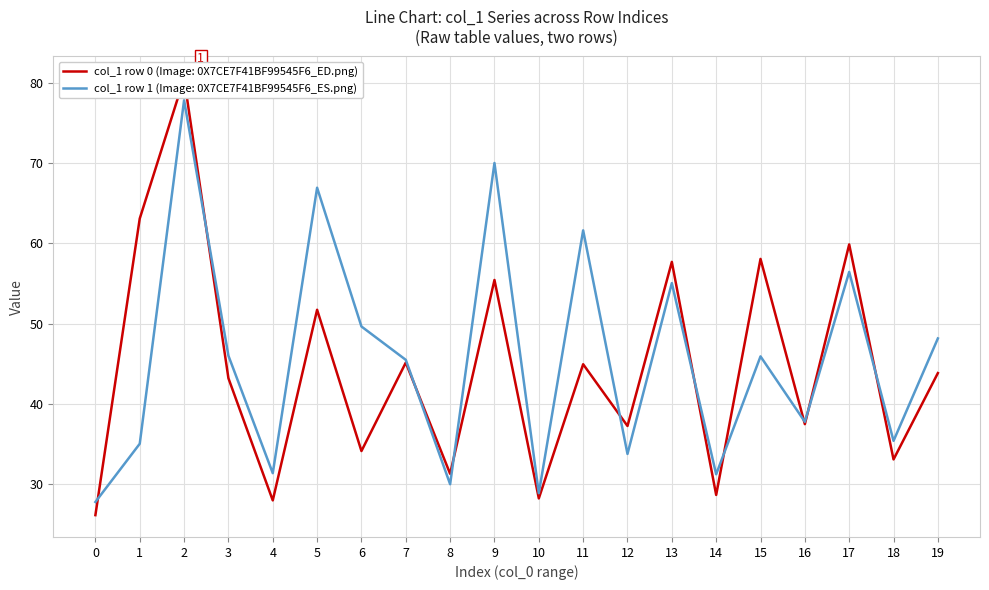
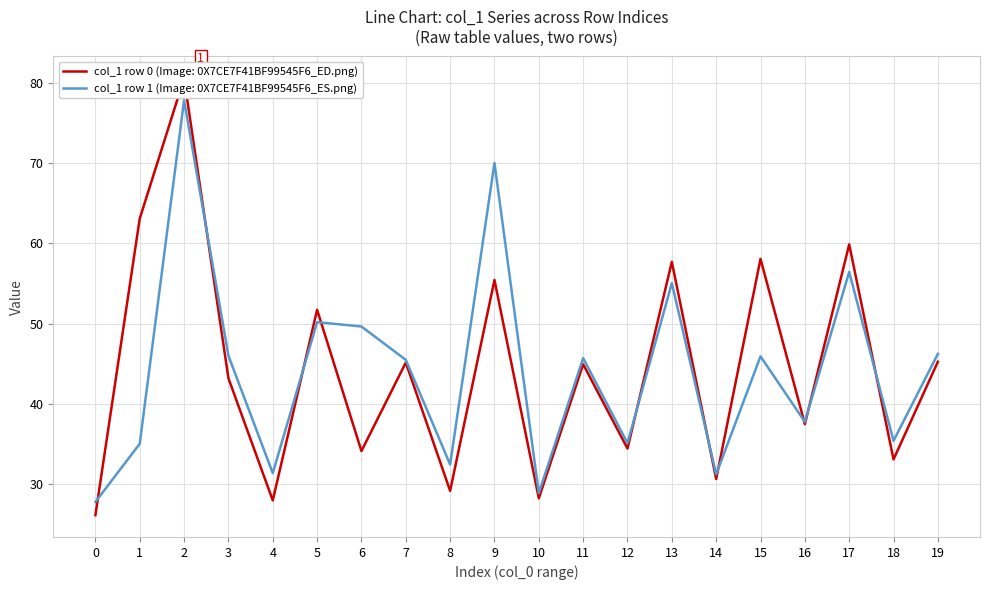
col_1 row 1 (Image: 0X7CE7F41BF99545F6_ES.png), 5: 67 -> 50
col_1 row 0 (Image: 0X7CE7F41BF99545F6_ED.png), 8: 31 -> 29
col_1 row 1 (Image: 0X7CE7F41BF99545F6_ES.png), 8: 30 -> 32
col_1 row 1 (Image: 0X7CE7F41BF99545F6_ES.png), 11: 62 -> 46
col_1 row 0 (Image: 0X7CE7F41BF99545F6_ED.png), 12: 37 -> 34
col_1 row 1 (Image: 0X7CE7F41BF99545F6_ES.png), 12: 34 -> 35
col_1 row 0 (Image: 0X7CE7F41BF99545F6_ED.png), 14: 29 -> 31
col_1 row 0 (Image: 0X7CE7F41BF99545F6_ED.png), 19: 44 -> 45
col_1 row 1 (Image: 0X7CE7F41BF99545F6_ES.png), 19: 48 -> 46
